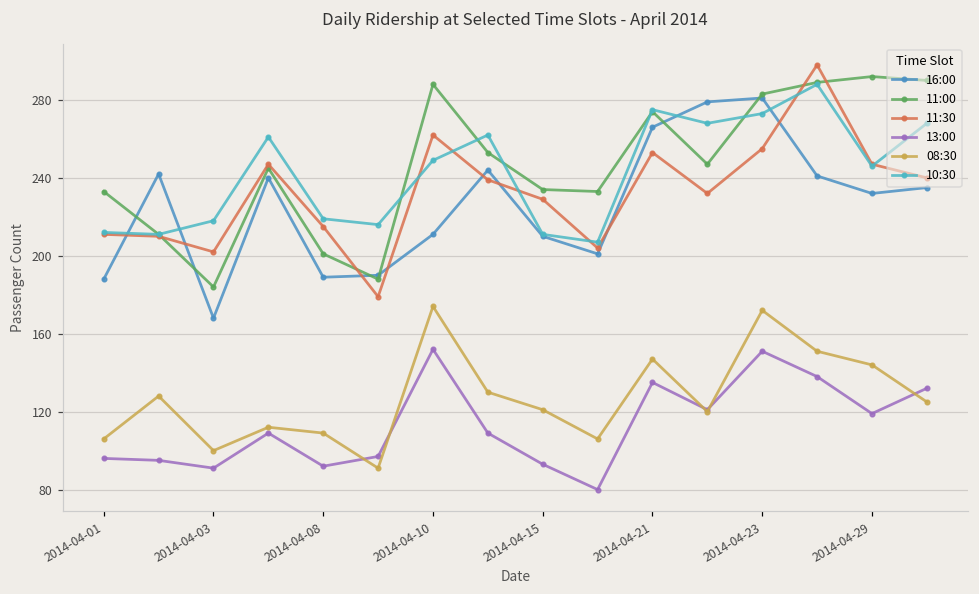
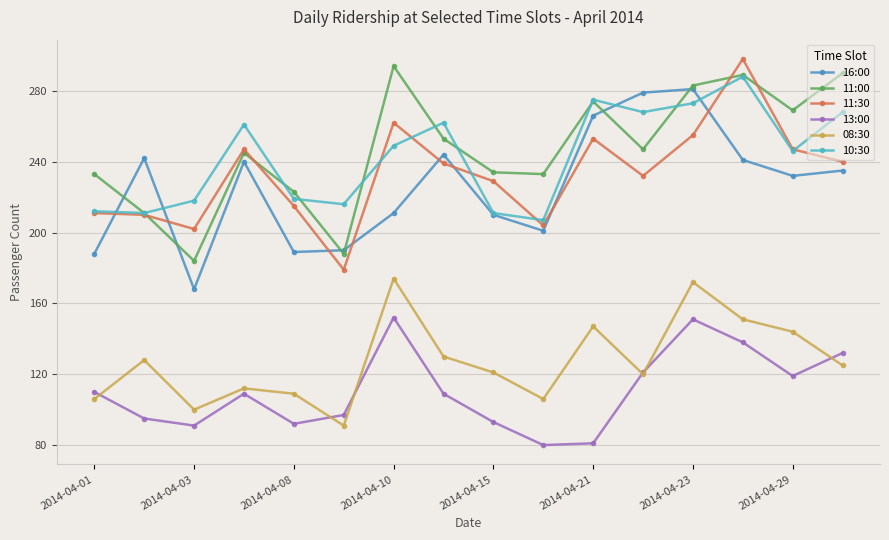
13:00, 2014-04-01: 96 -> 110
11:00, 2014-04-08: 201 -> 223
11:00, 2014-04-10: 288 -> 294
13:00, 2014-04-21: 135 -> 81
11:00, 2014-04-29: 292 -> 269
